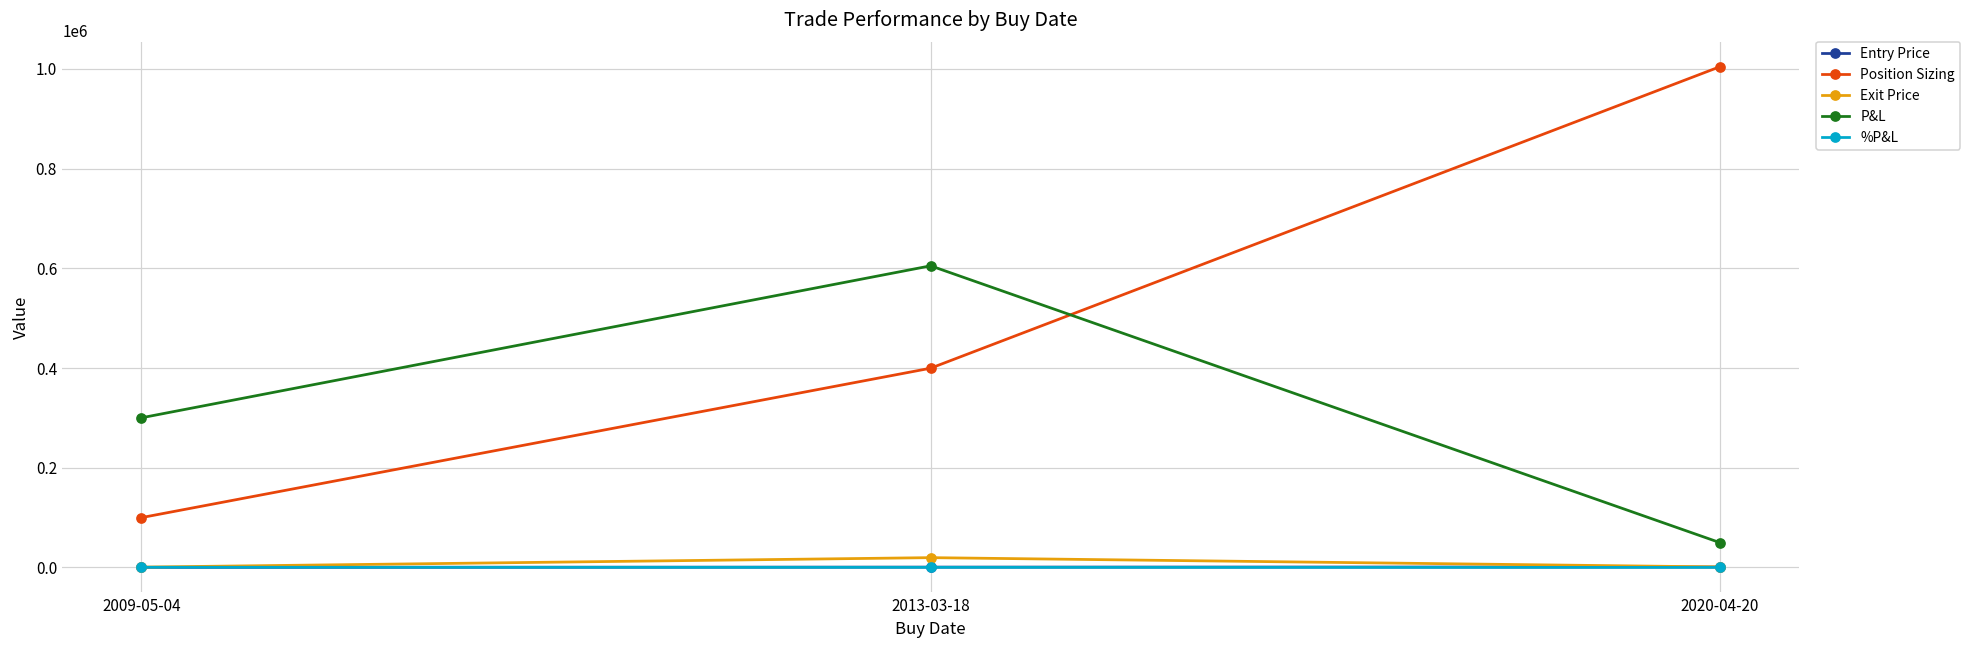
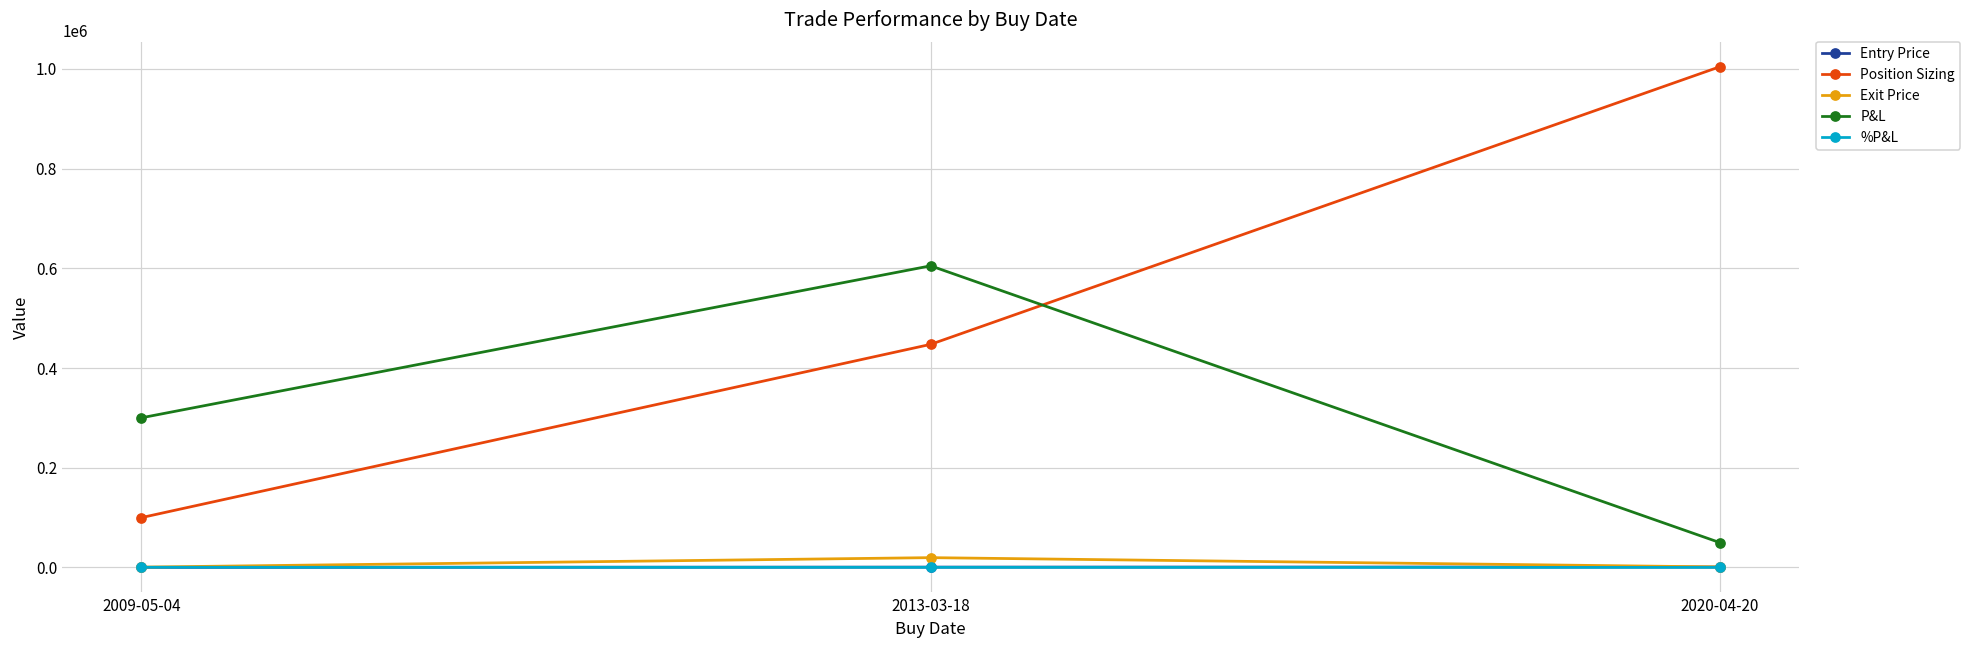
Position Sizing, 2013-03-18: 400000 -> 450000
